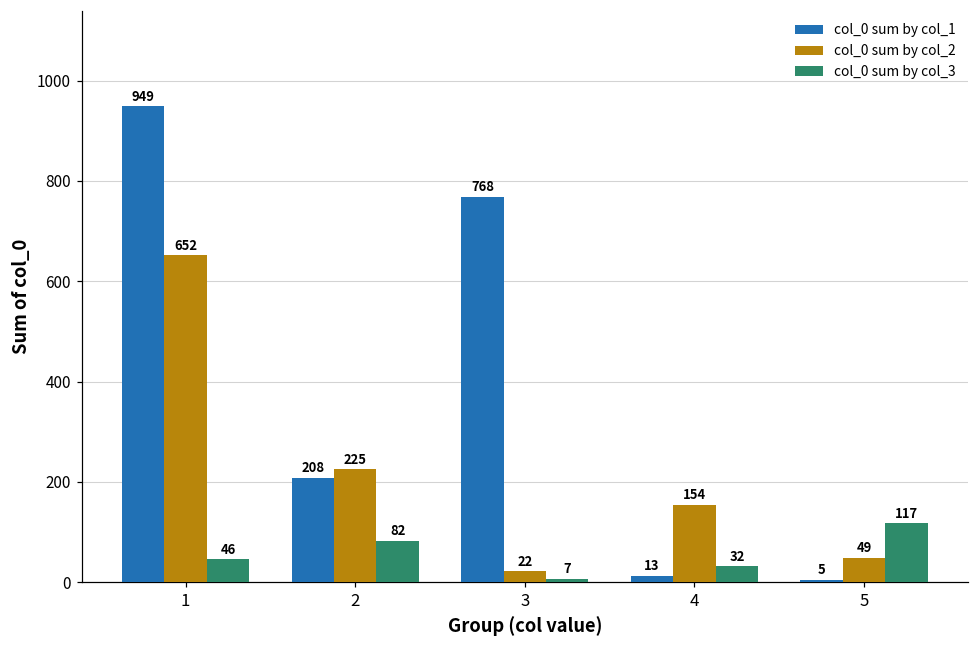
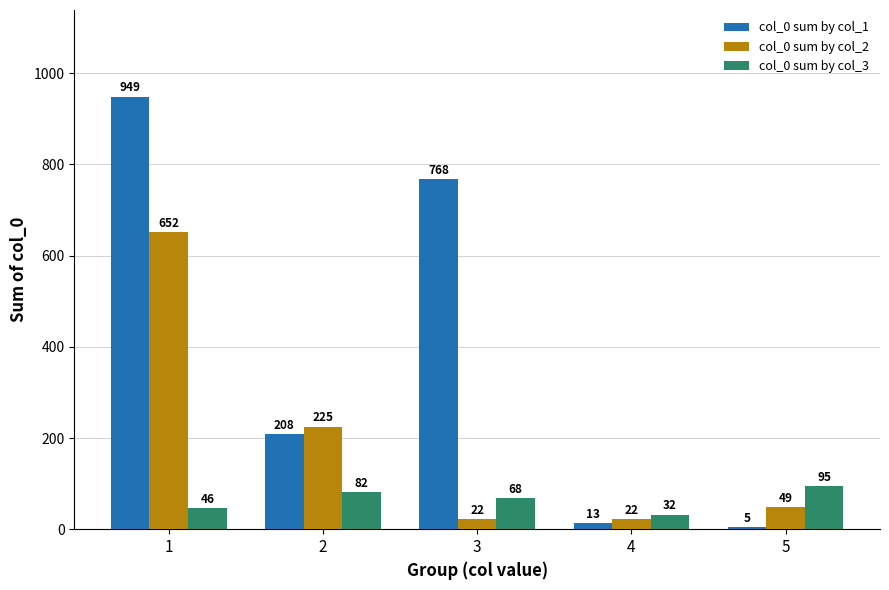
col_0 sum by col_3, 3: 7 -> 68
col_0 sum by col_2, 4: 154 -> 22
col_0 sum by col_3, 5: 117 -> 95
